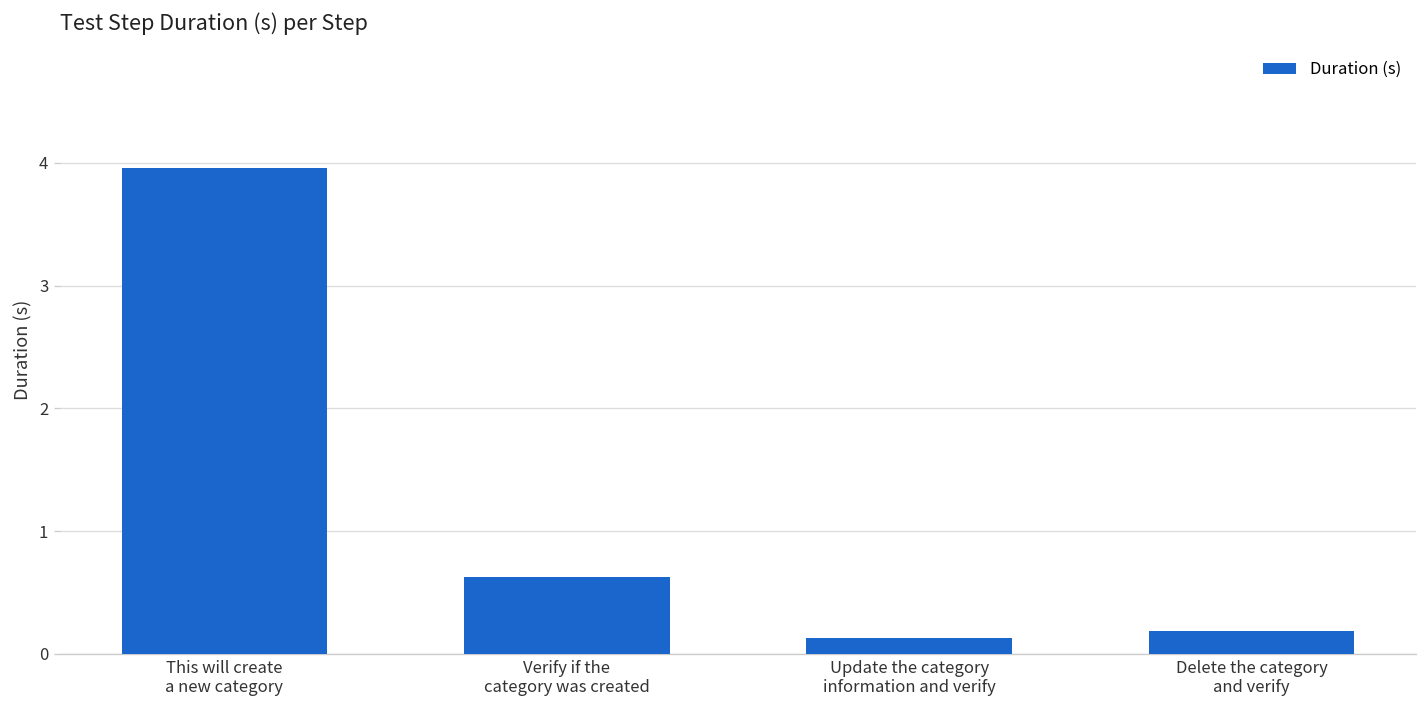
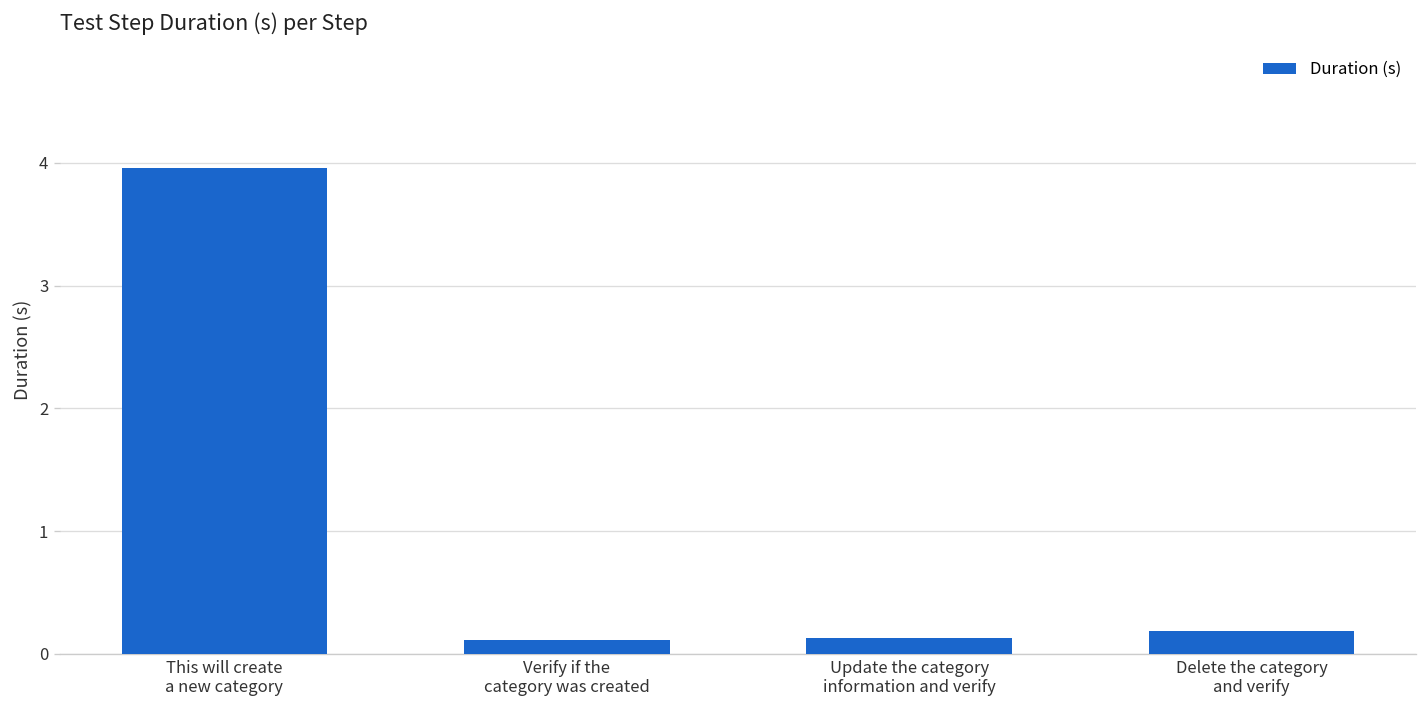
Verify if the category was created: 0.63 -> 0.11
